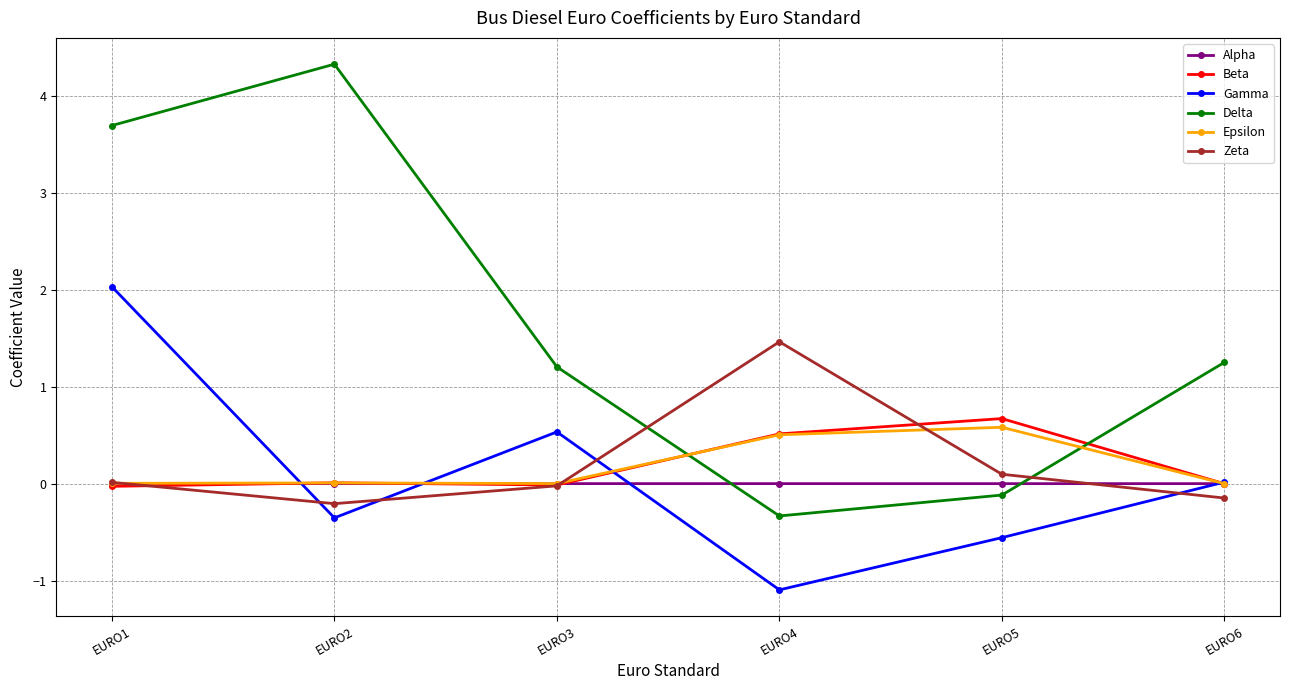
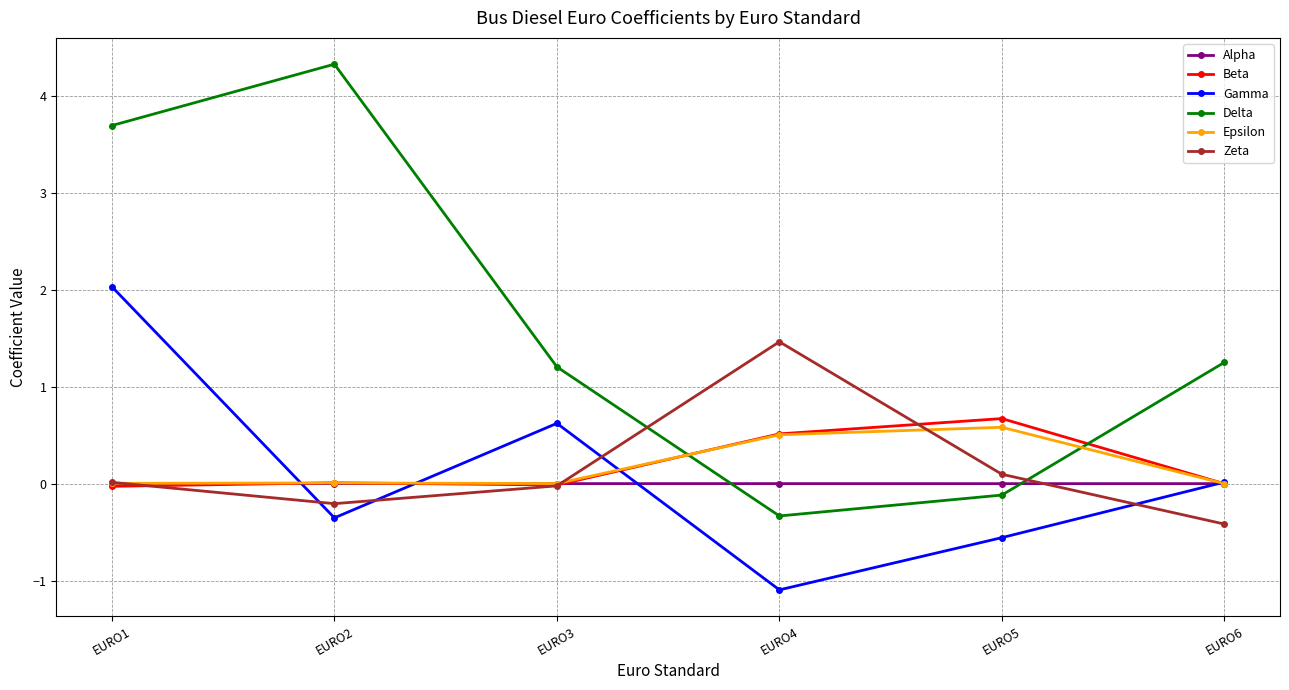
Gamma, EURO3: 0.5 -> 0.6
Zeta, EURO6: -0.1 -> -0.4
